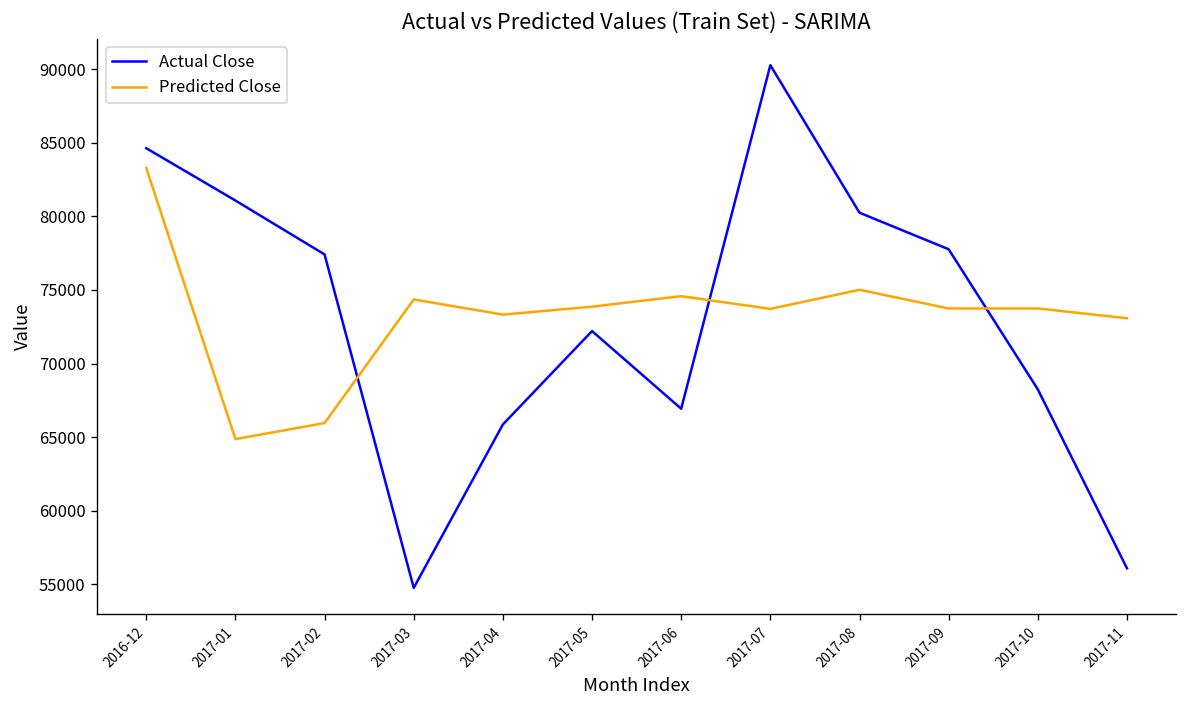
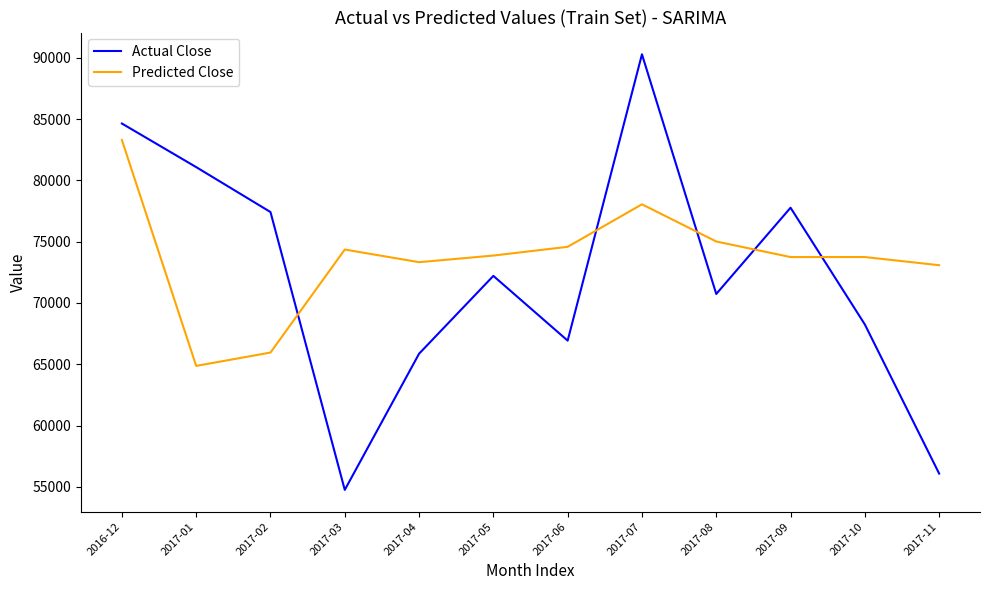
Predicted Close, 2017-07: 73700 -> 78000
Actual Close, 2017-08: 80200 -> 70700
